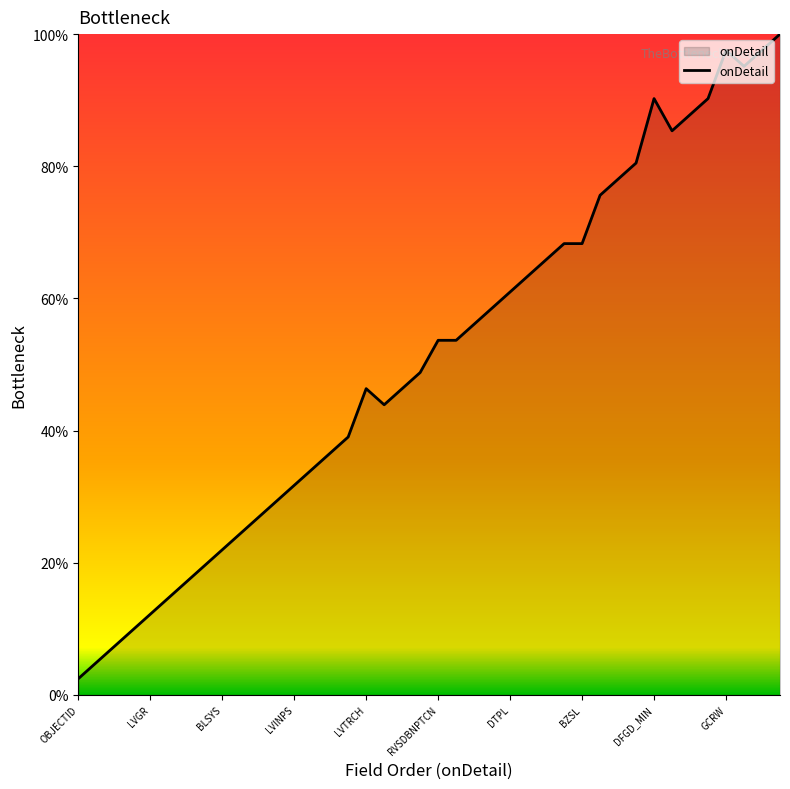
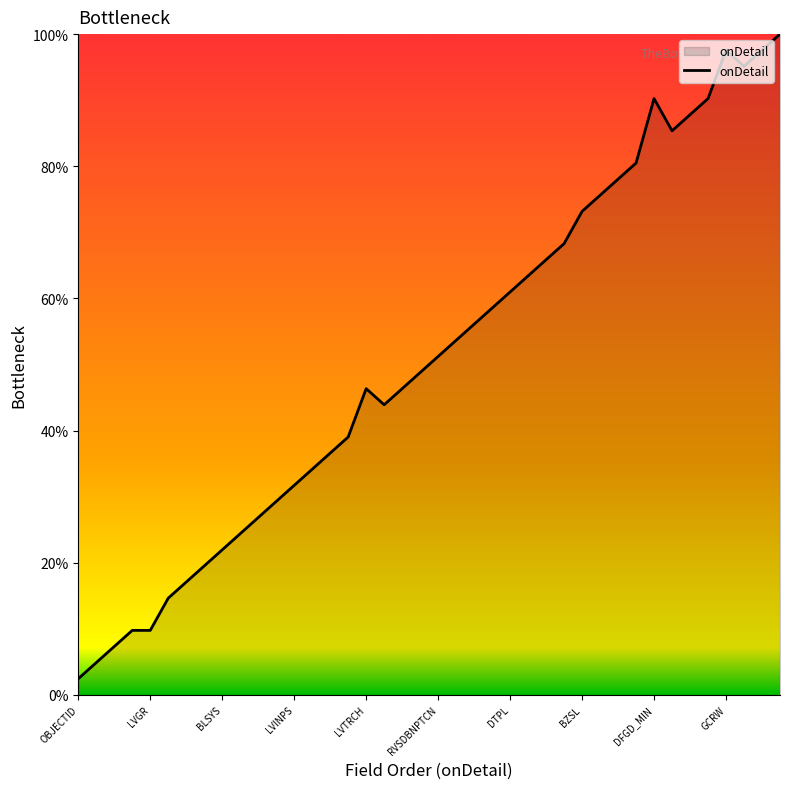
LVGR: 12% -> 10%
RVSDBNPTCN: 54% -> 51%
BZSL: 68% -> 73%
